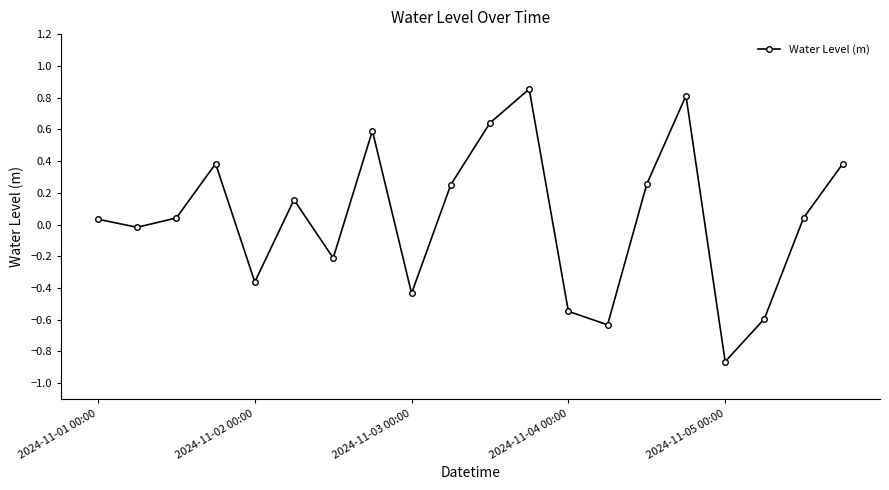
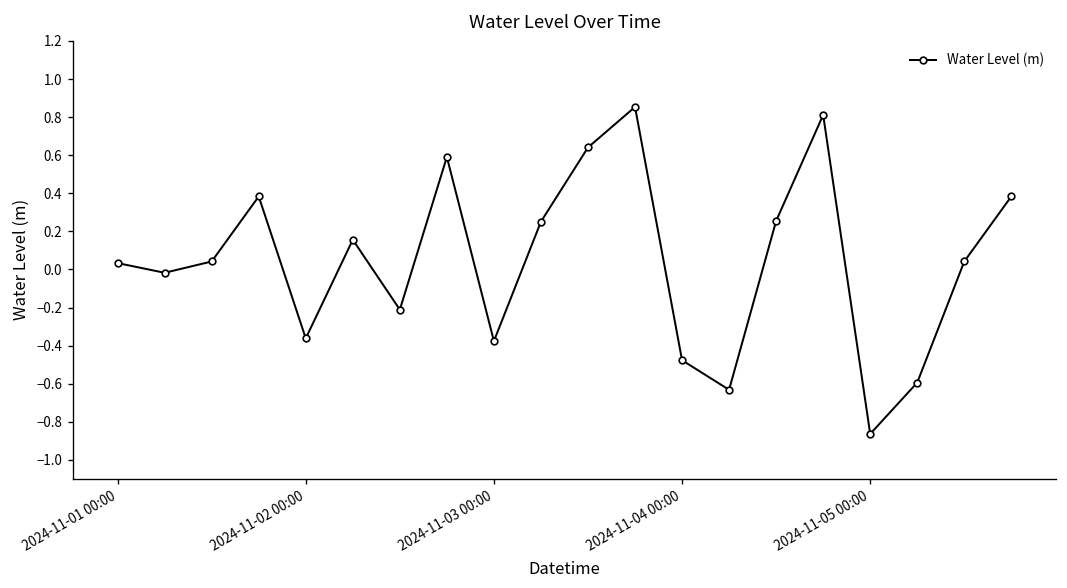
2024-11-03 00:00: -0.43 -> -0.38
2024-11-04 00:00: -0.55 -> -0.48
